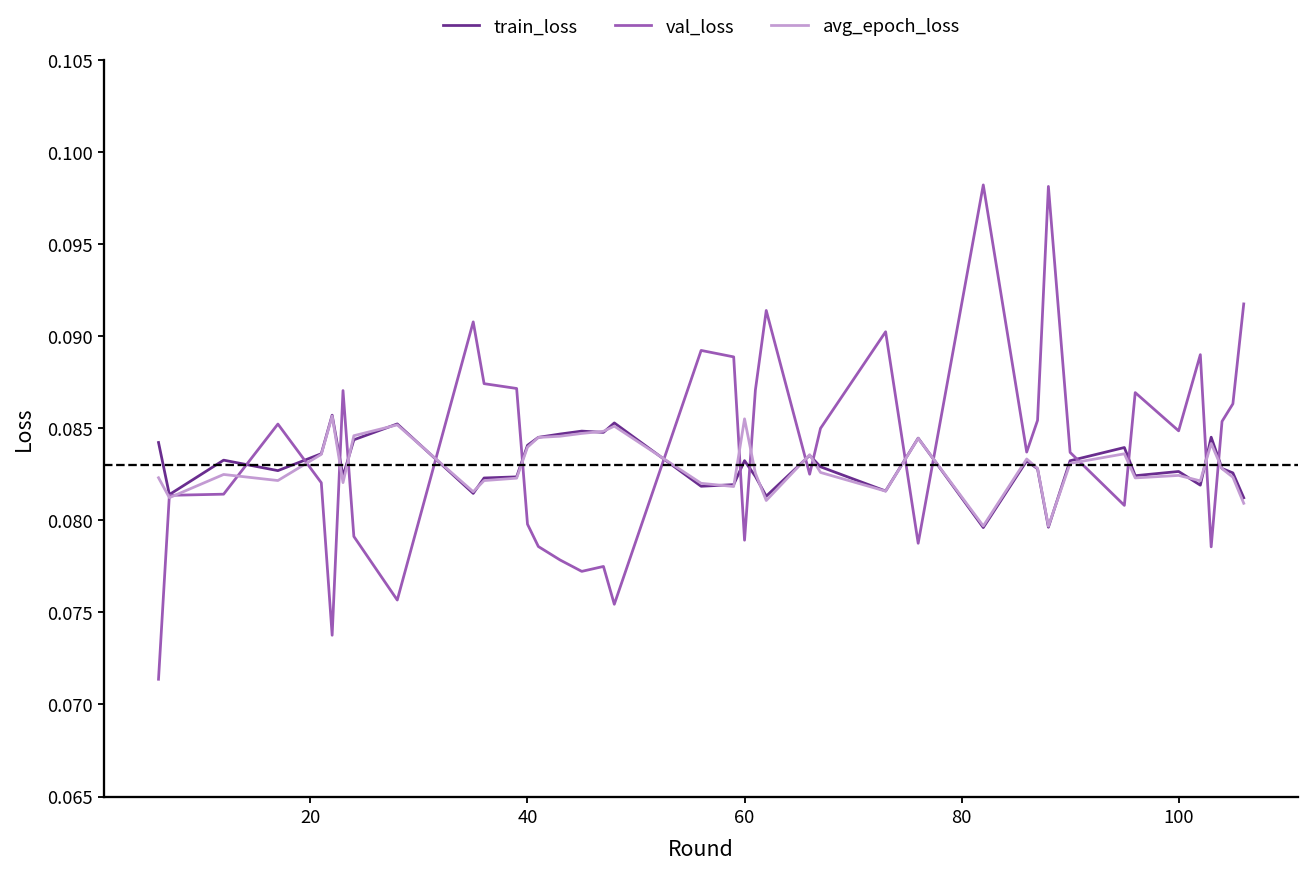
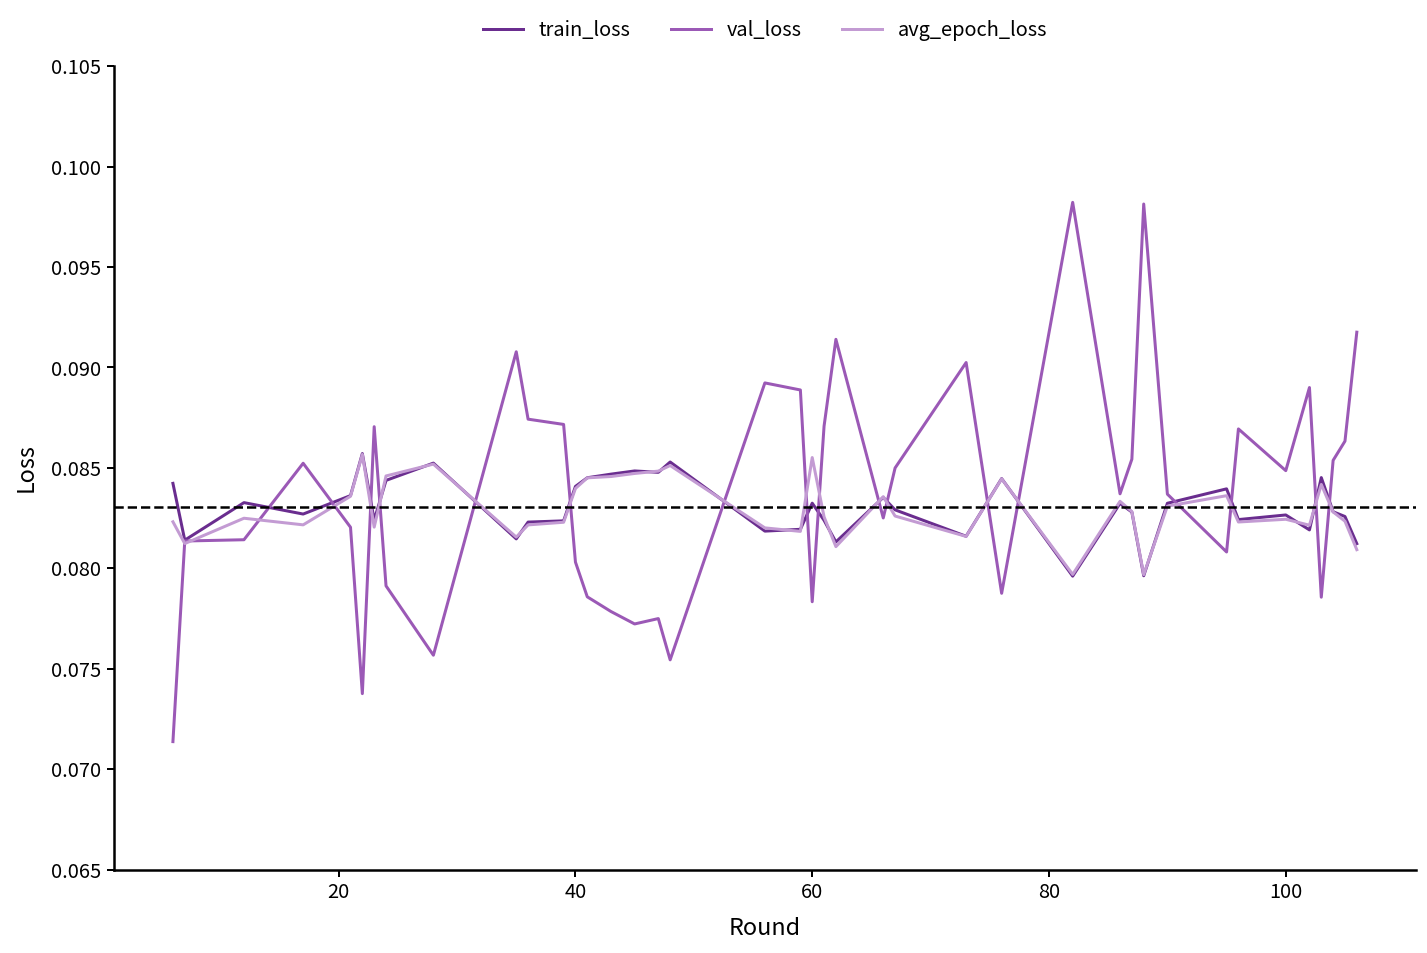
val_loss, 40: 0.0798 -> 0.0803
val_loss, 60: 0.0789 -> 0.0783
